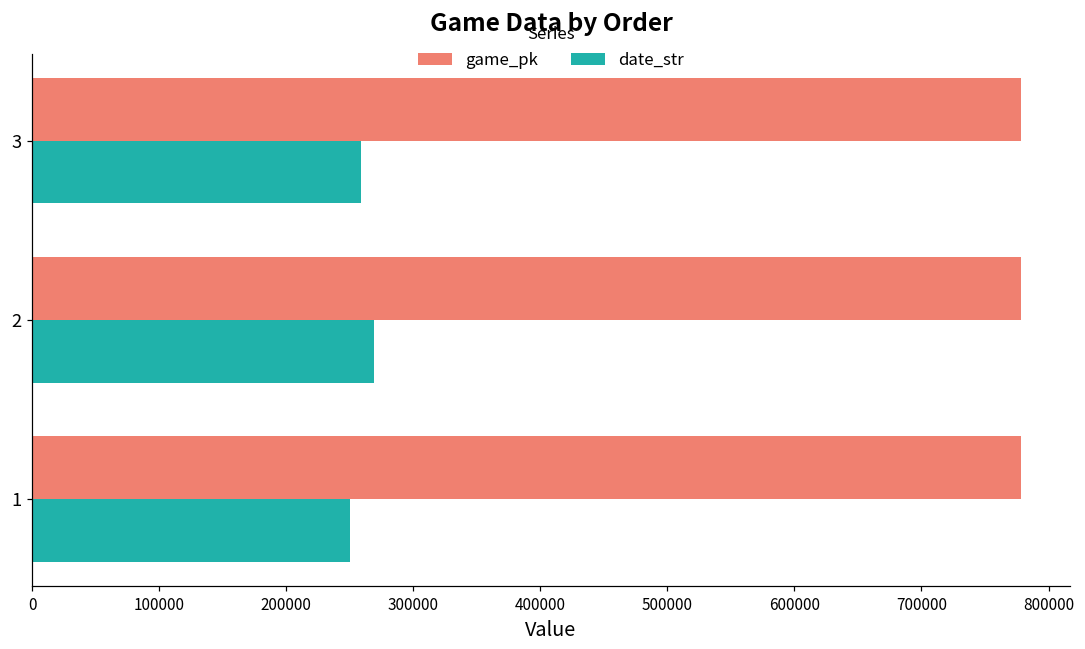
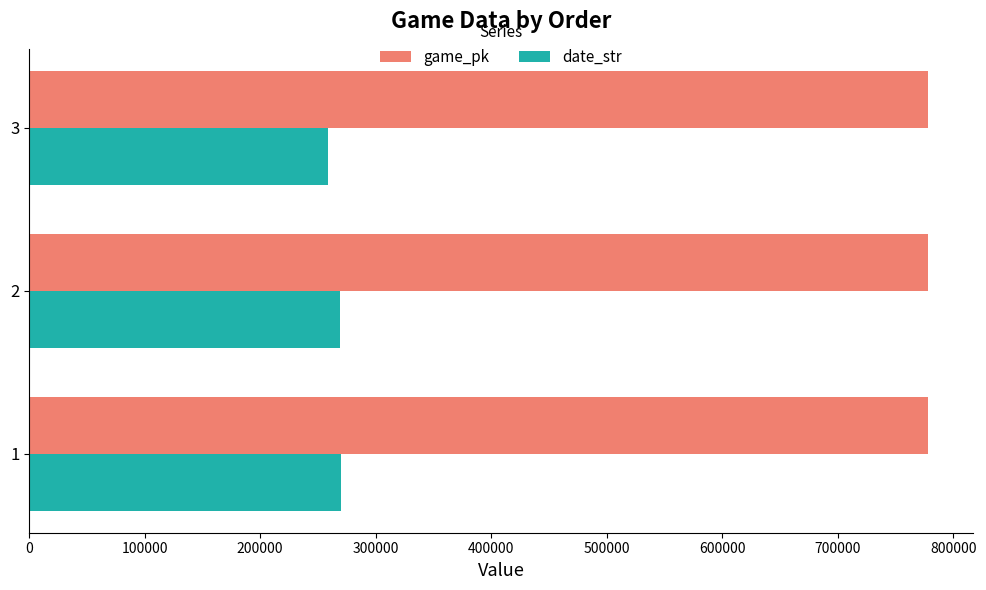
date_str, 1: 250000 -> 270000
